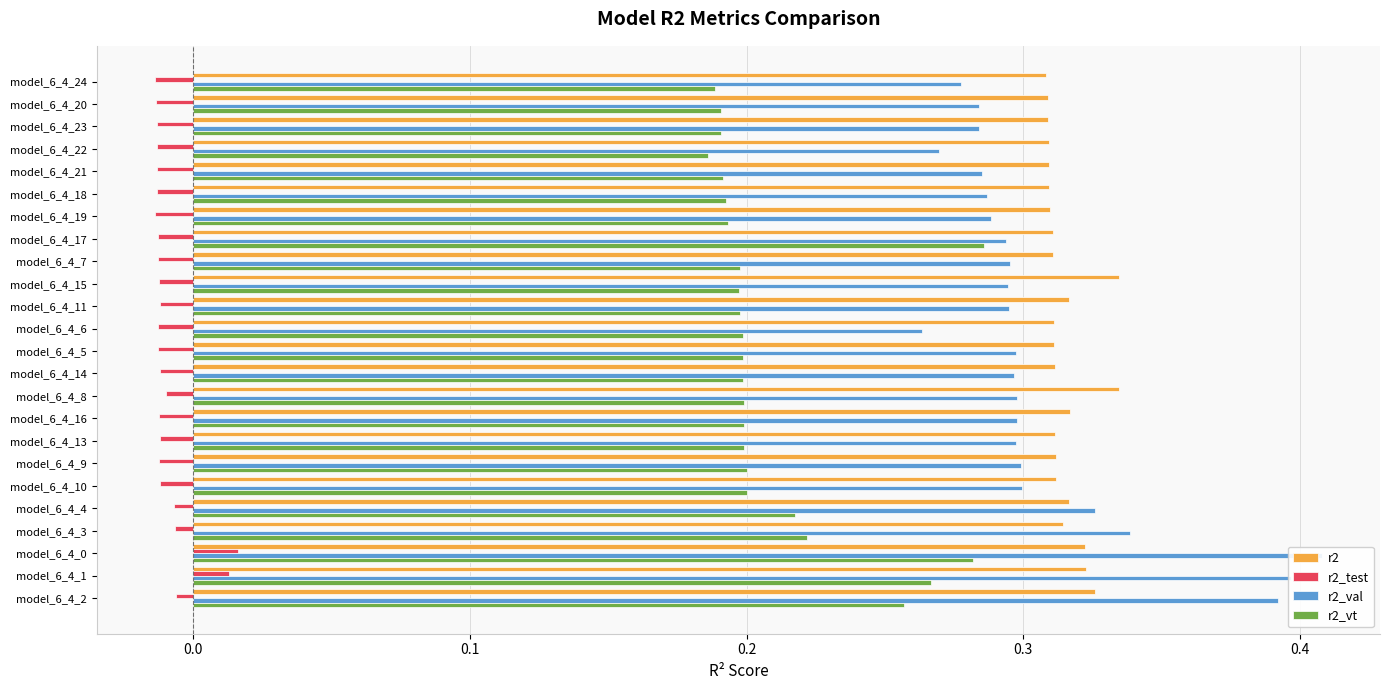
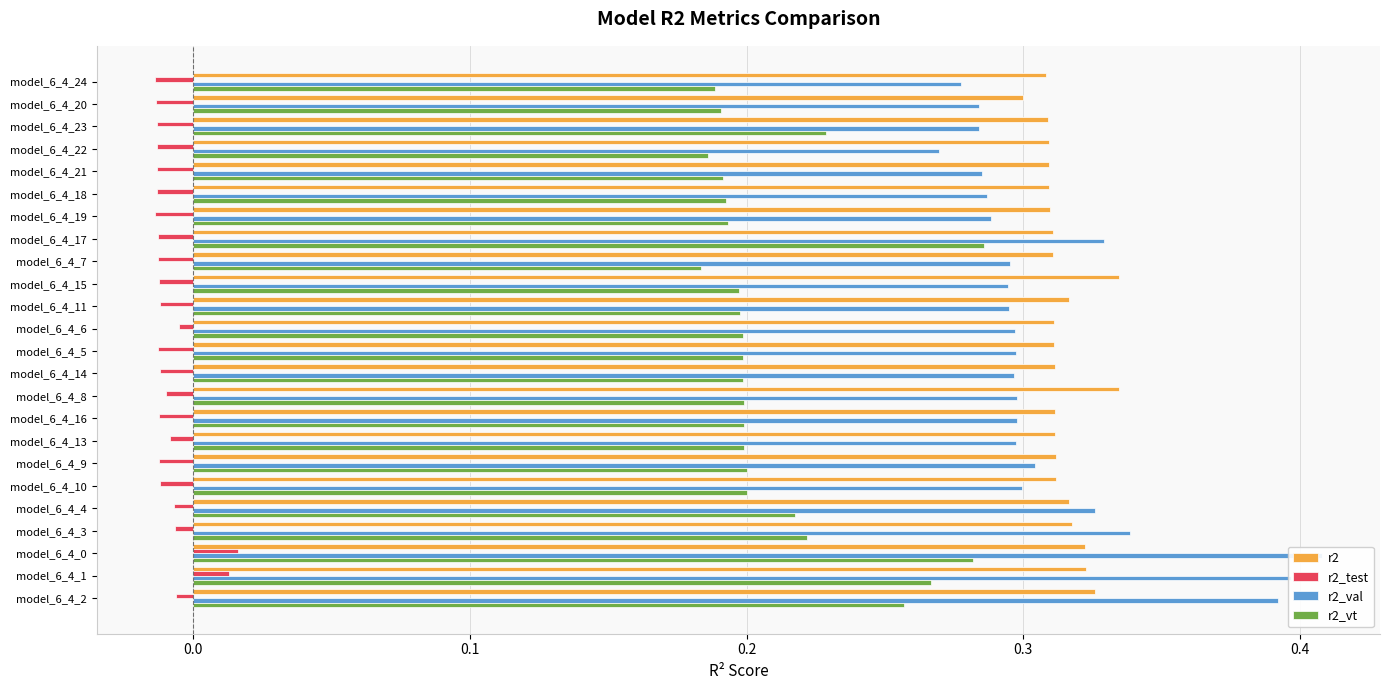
r2, model_6_4_20: 0.309 -> 0.300
r2_vt, model_6_4_23: 0.191 -> 0.229
r2_val, model_6_4_17: 0.294 -> 0.329
r2_vt, model_6_4_7: 0.197 -> 0.184
r2_test, model_6_4_6: -0.013 -> -0.005
r2_val, model_6_4_6: 0.263 -> 0.297
r2, model_6_4_16: 0.317 -> 0.312
r2_test, model_6_4_13: -0.012 -> -0.008
r2_val, model_6_4_9: 0.299 -> 0.304
r2, model_6_4_3: 0.314 -> 0.318
